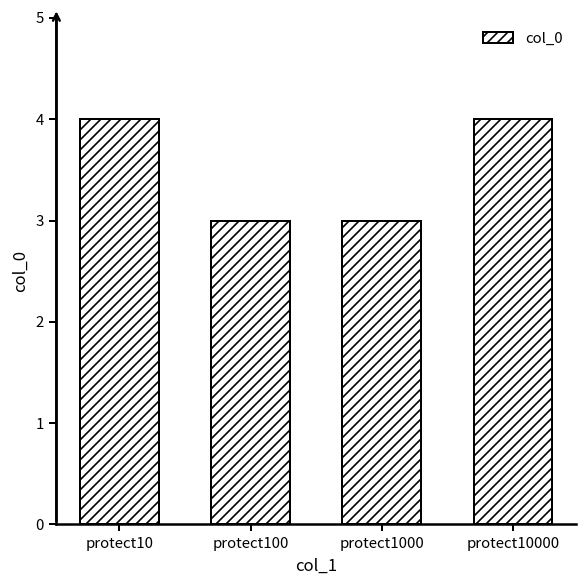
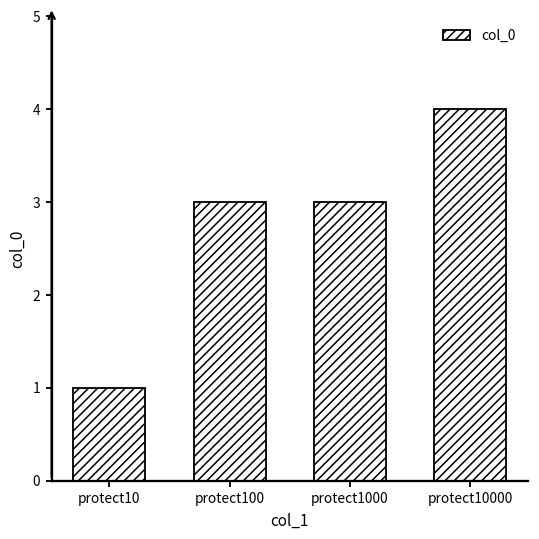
protect10: 4 -> 1
